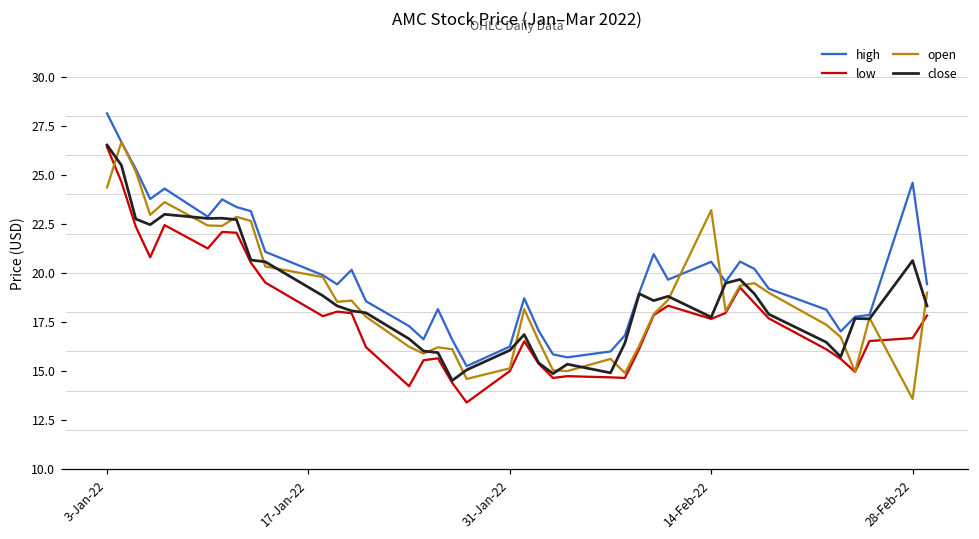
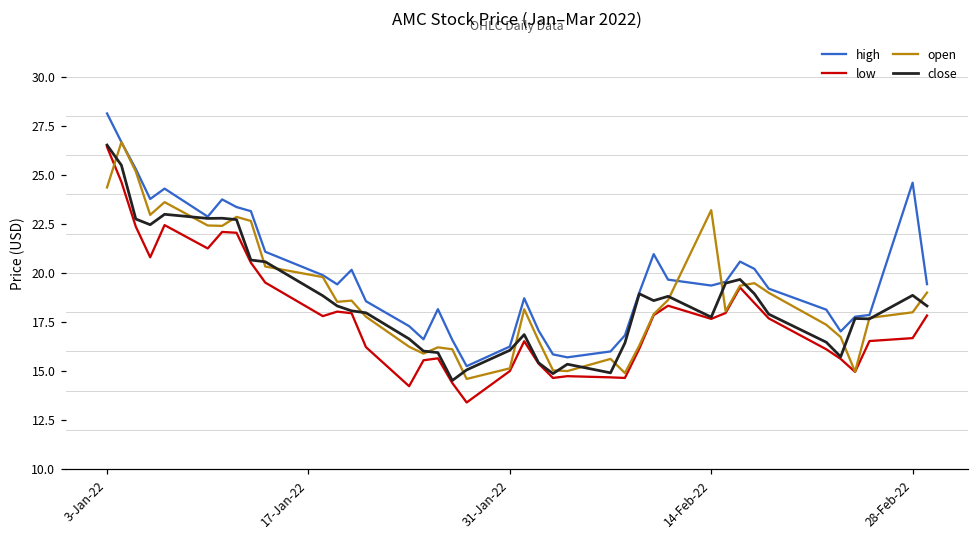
high, 14-Feb-22: 20.6 -> 19.4
open, 28-Feb-22: 13.6 -> 18.0
close, 28-Feb-22: 20.6 -> 18.9
